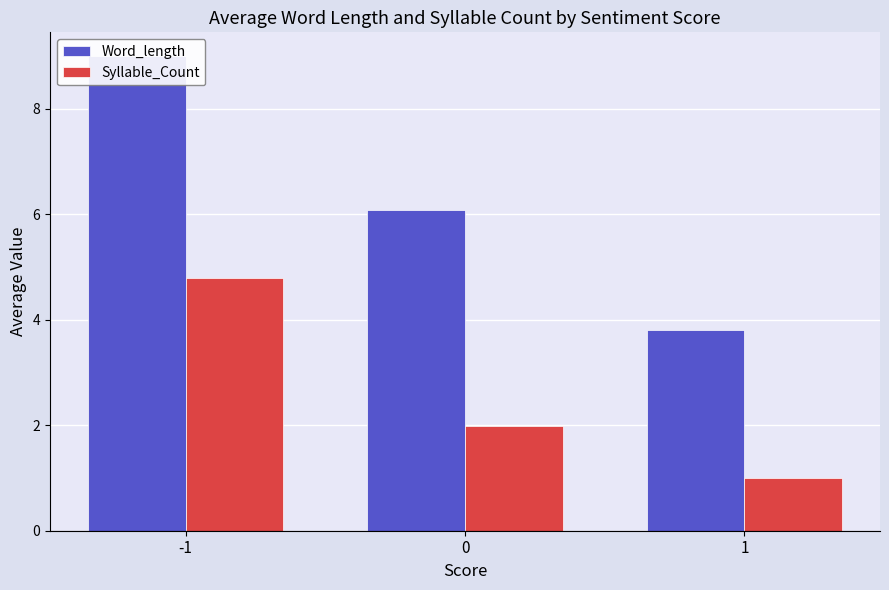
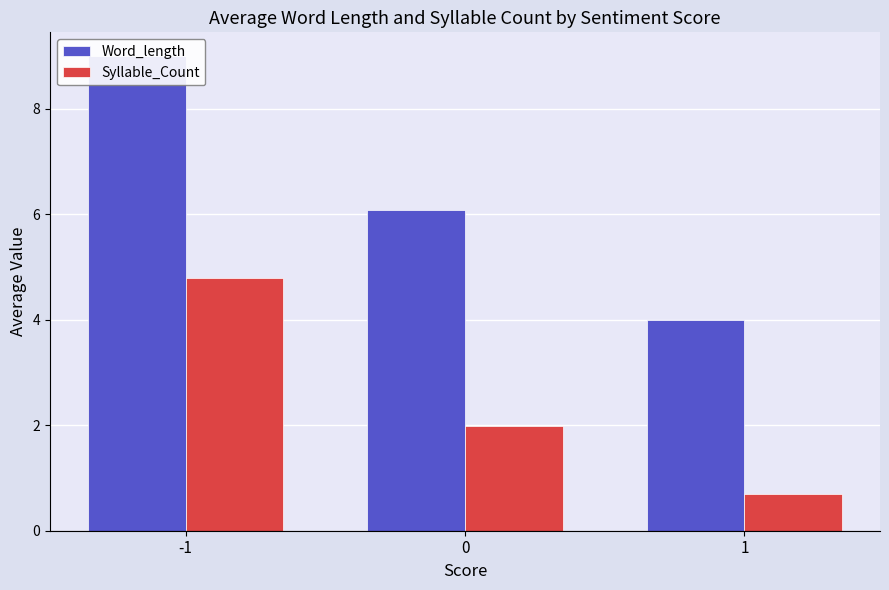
Word_length, 1: 3.8 -> 4.0
Syllable_Count, 1: 1.0 -> 0.7
